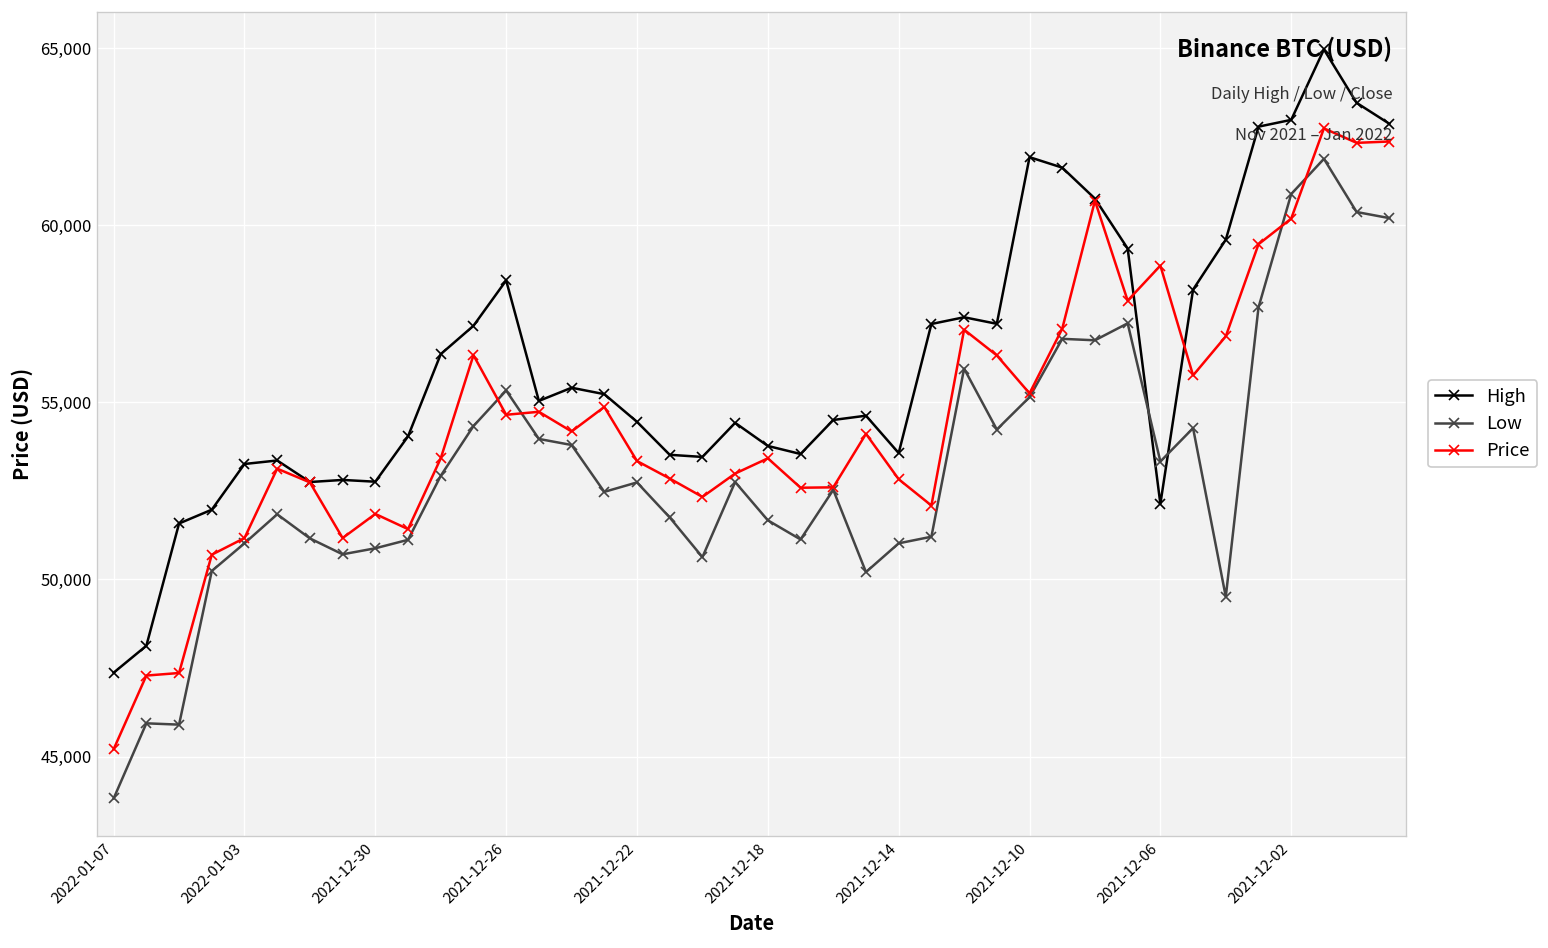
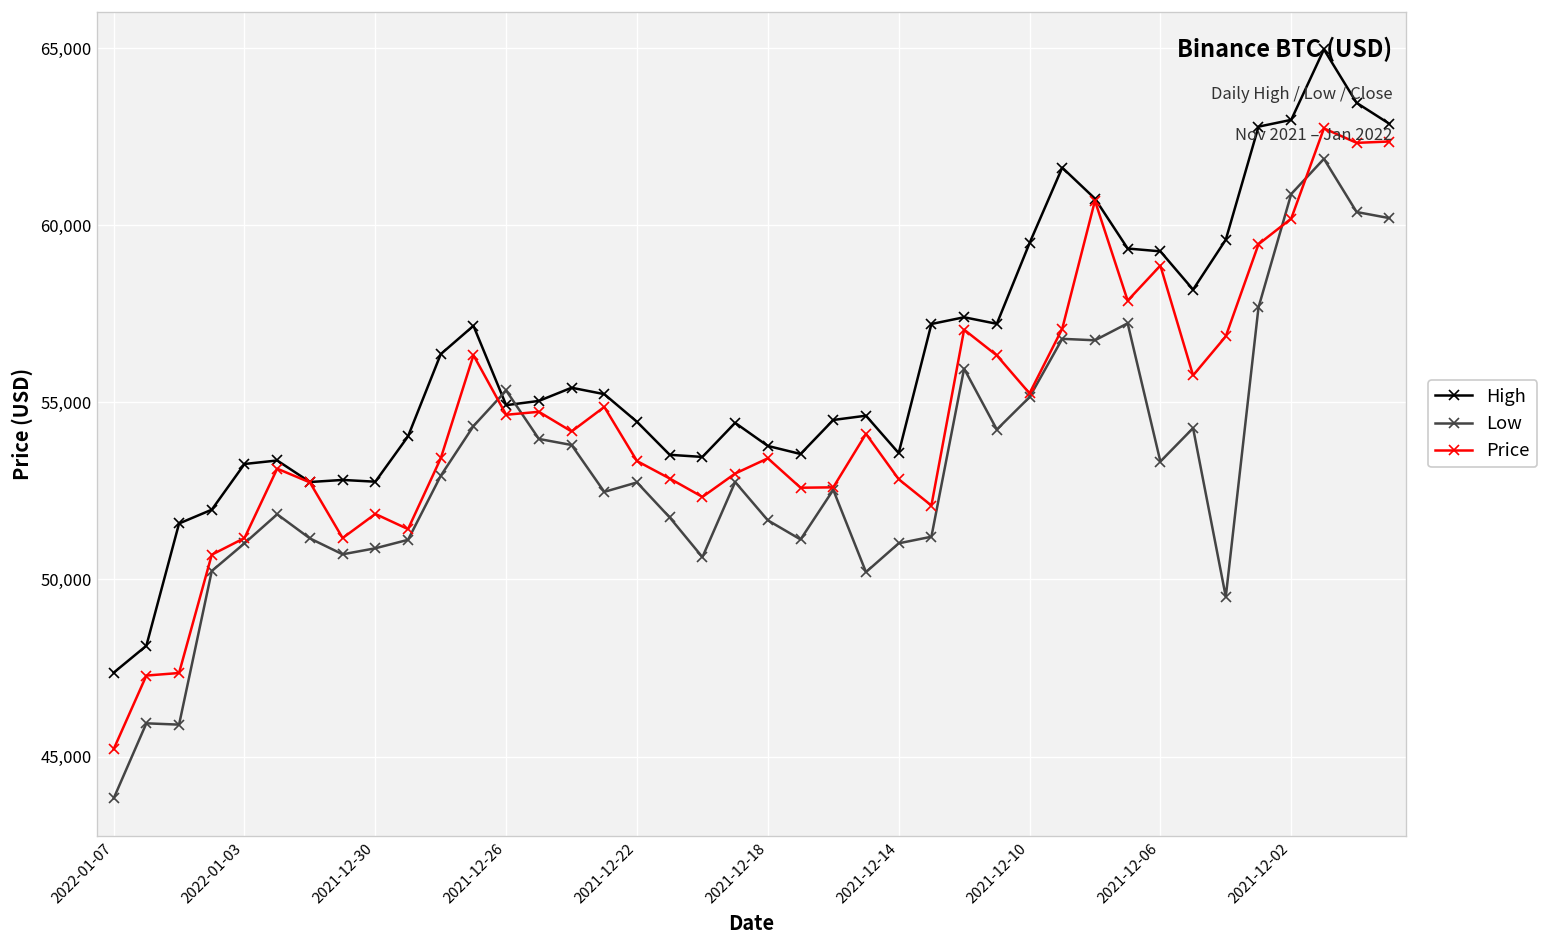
High, 2021-12-26: 58,400 -> 54,900
High, 2021-12-10: 61,900 -> 59,500
High, 2021-12-06: 52,100 -> 59,300
